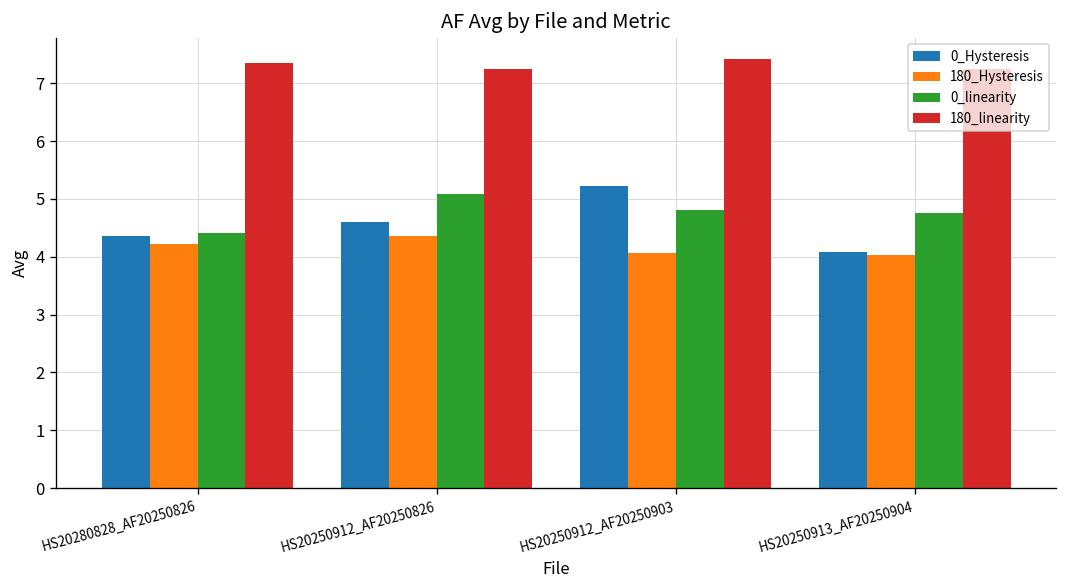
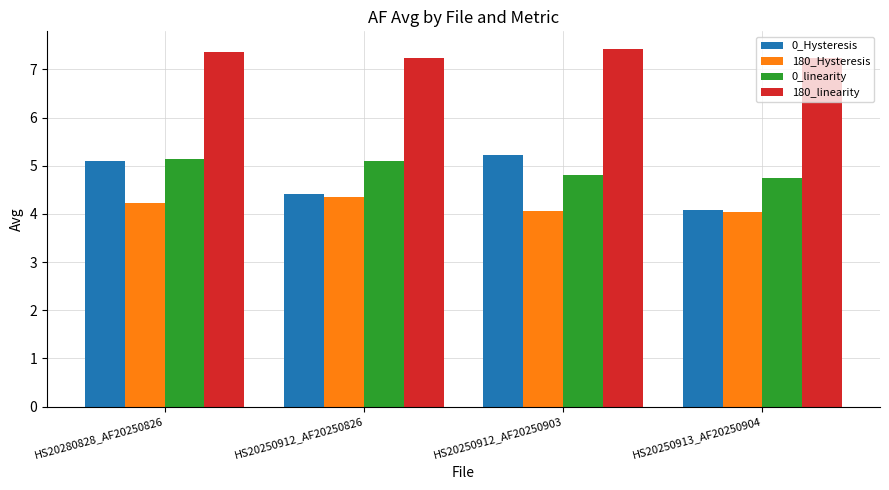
0_Hysteresis, HS20280828_AF20250826: 4.4 -> 5.1
0_linearity, HS20280828_AF20250826: 4.4 -> 5.1
0_Hysteresis, HS20250912_AF20250826: 4.6 -> 4.4
